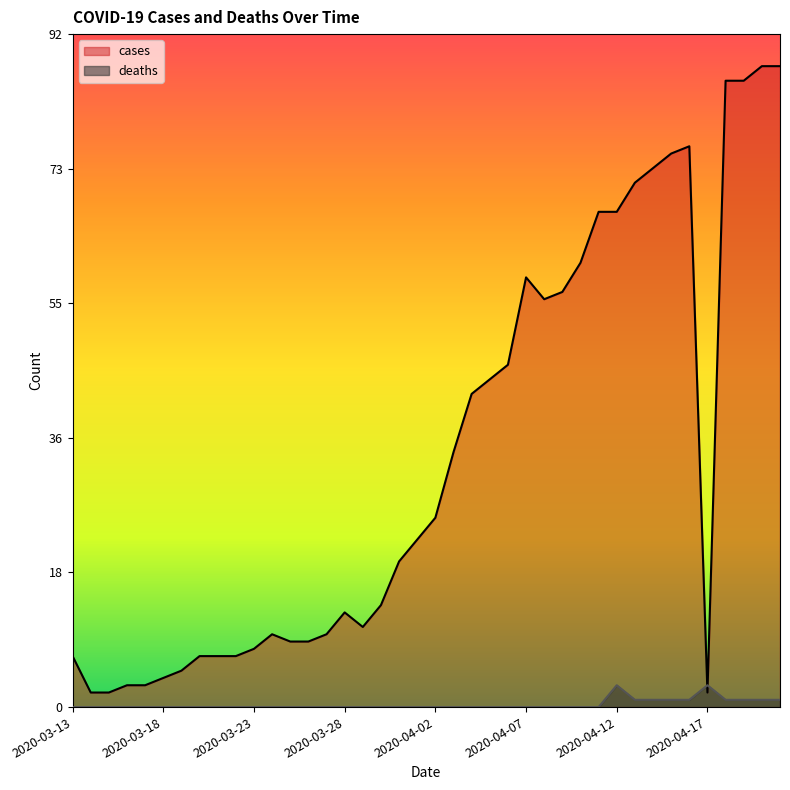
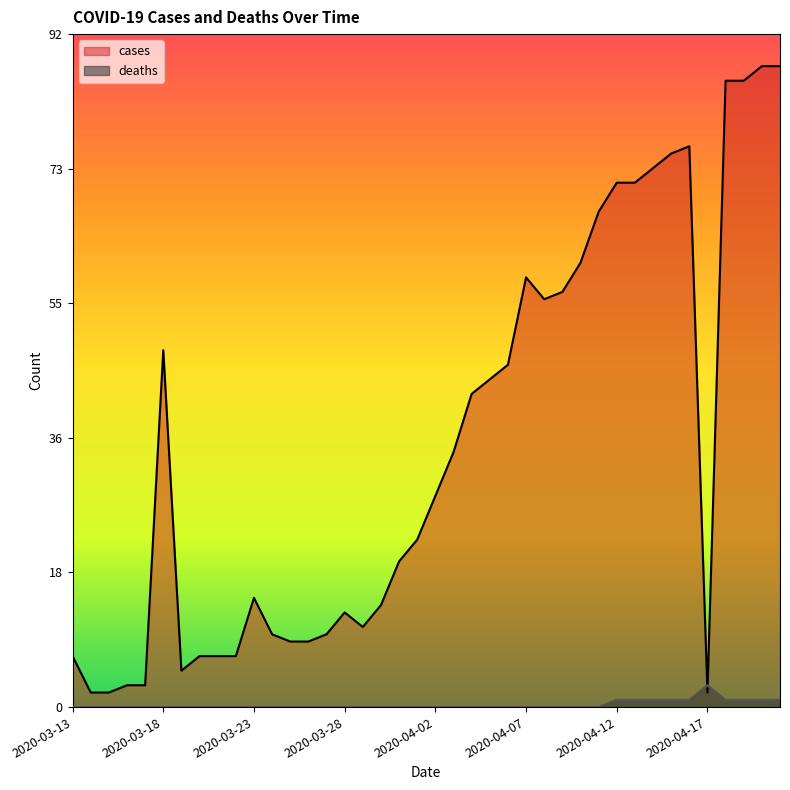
cases, 2020-03-18: 4 -> 49
cases, 2020-03-23: 8 -> 15
cases, 2020-04-02: 26 -> 29
cases, 2020-04-12: 68 -> 72
deaths, 2020-04-12: 3 -> 1
